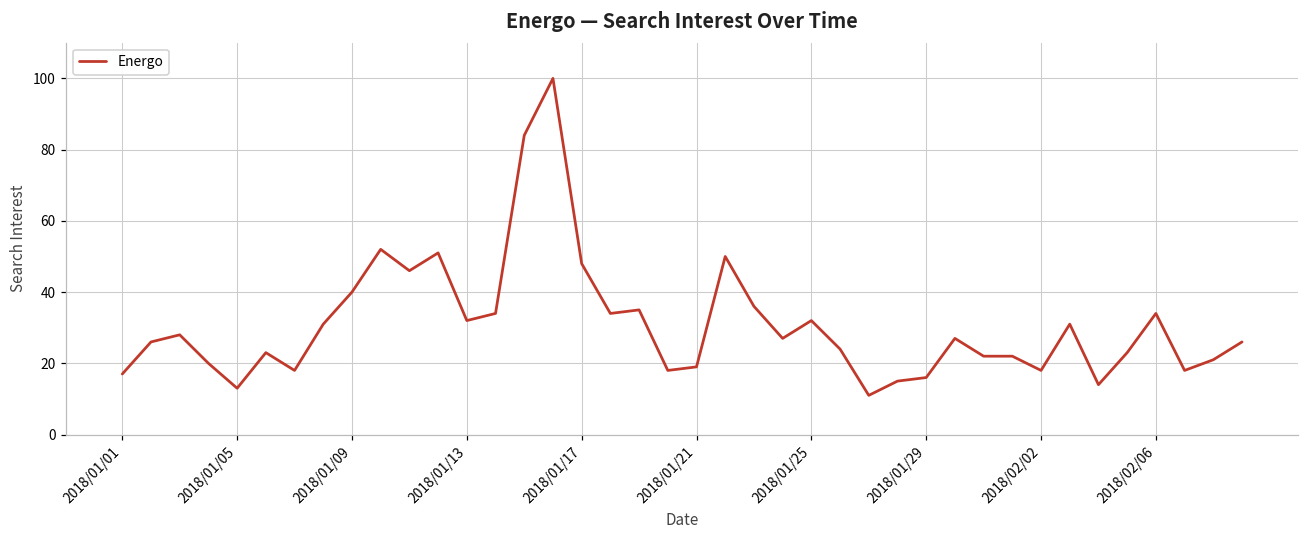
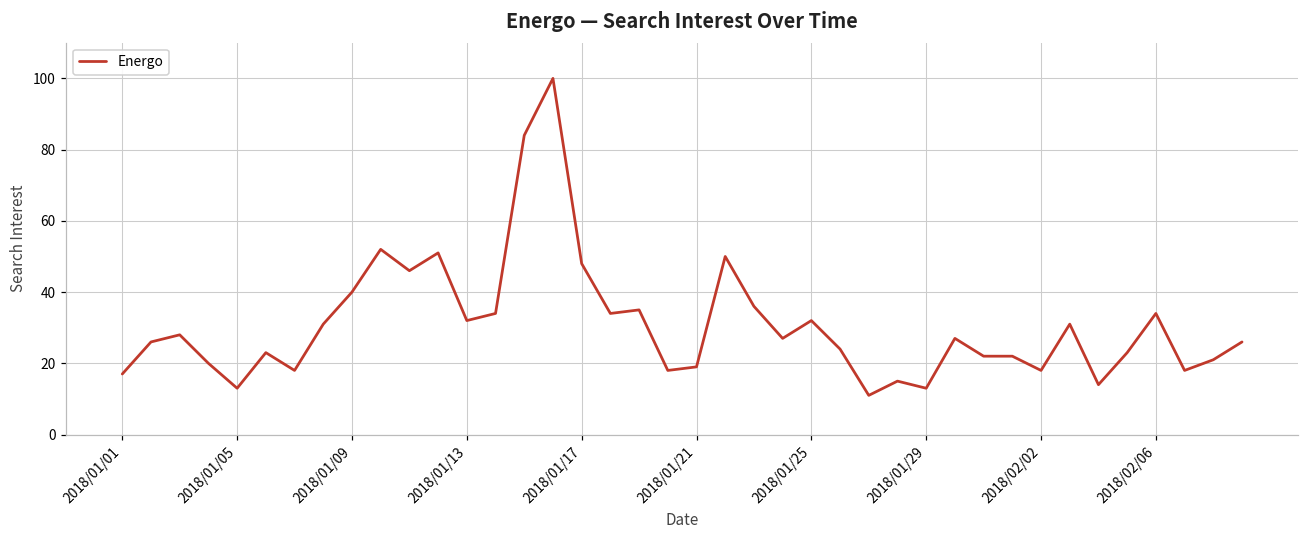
2018/01/29: 16 -> 13
